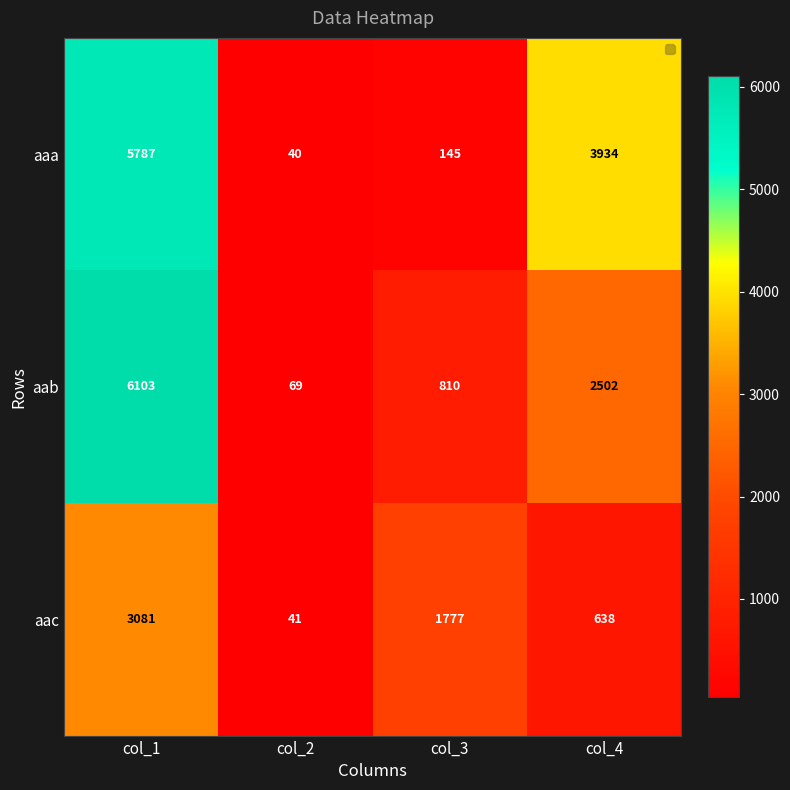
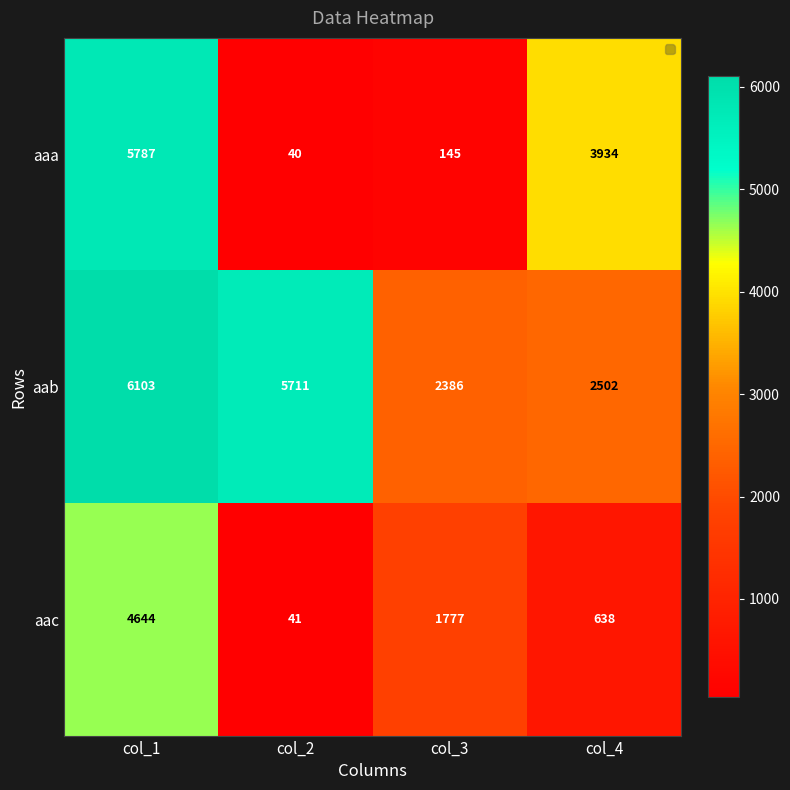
aab, col_2: 69 -> 5711
aab, col_3: 810 -> 2386
aac, col_1: 3081 -> 4644
